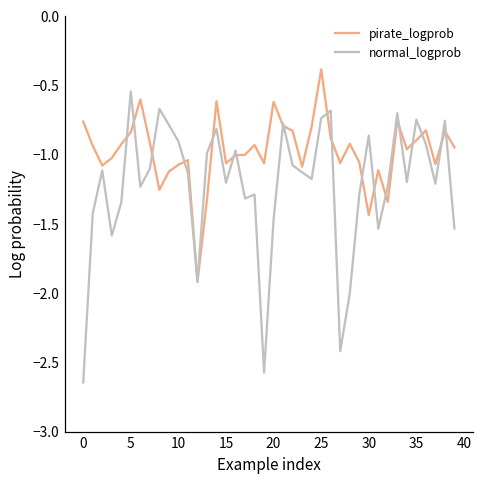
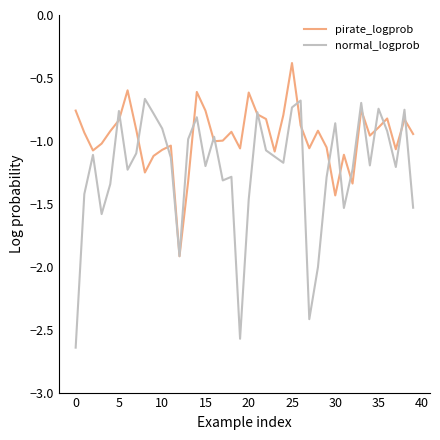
normal_logprob, 5: -0.54 -> -0.76
pirate_logprob, 15: -1.06 -> -0.76
